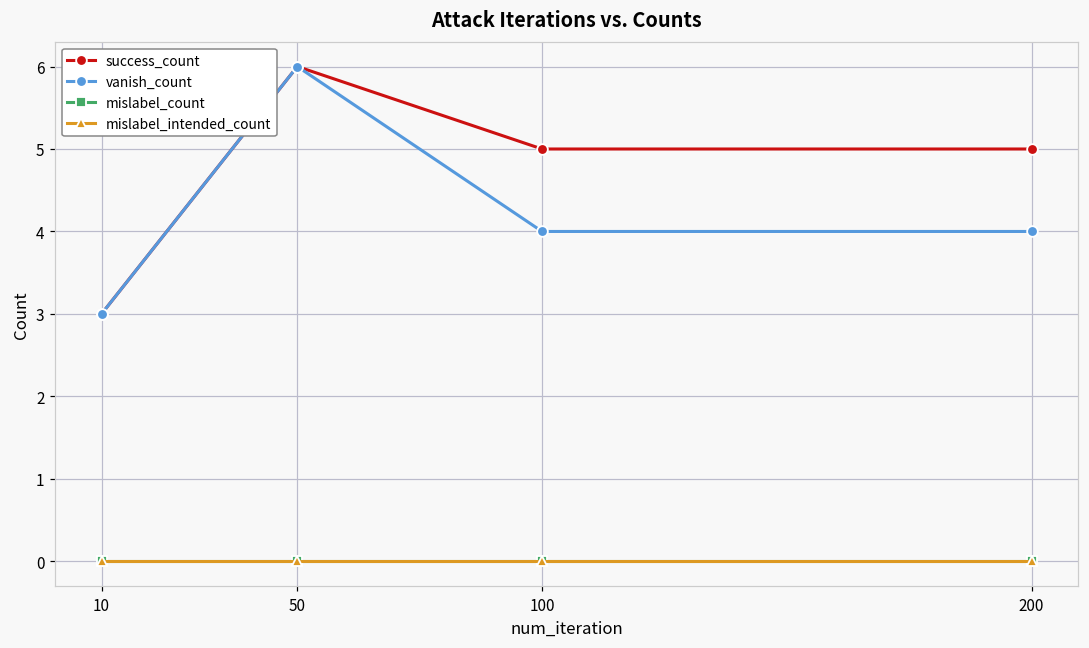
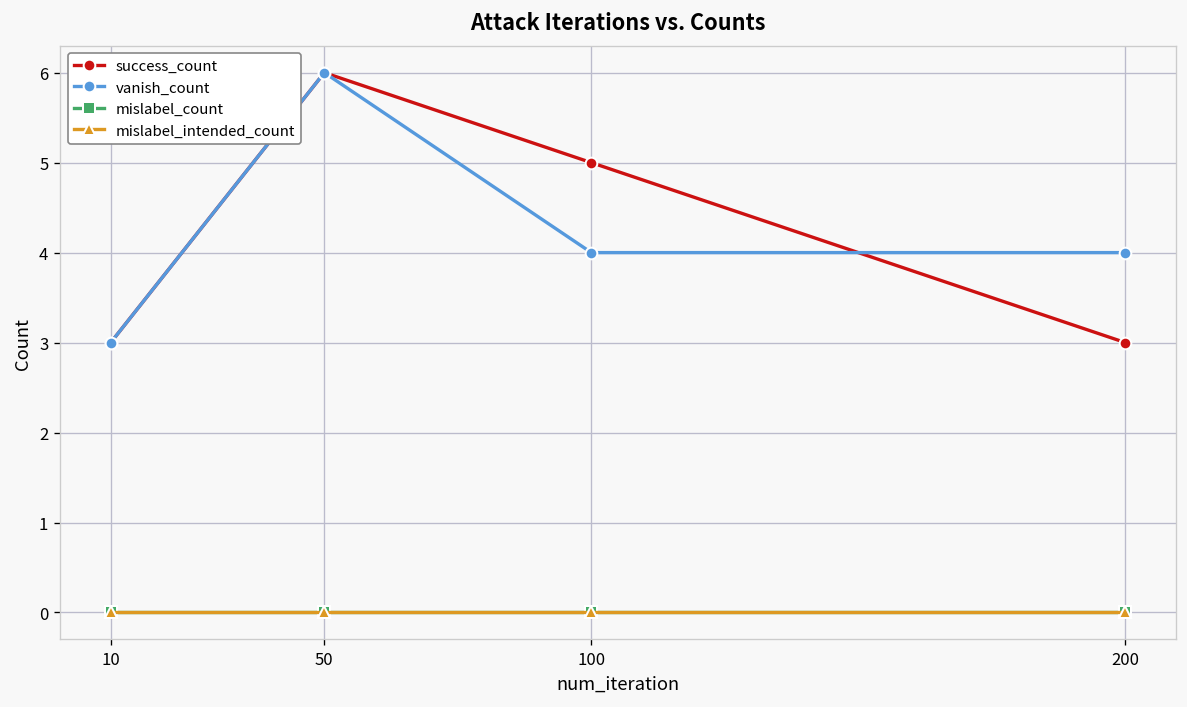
success_count, 200: 5 -> 3
